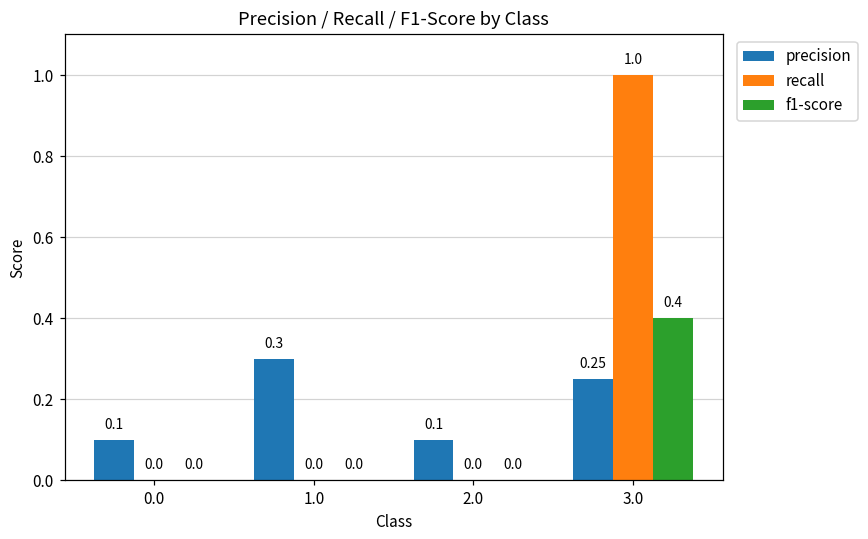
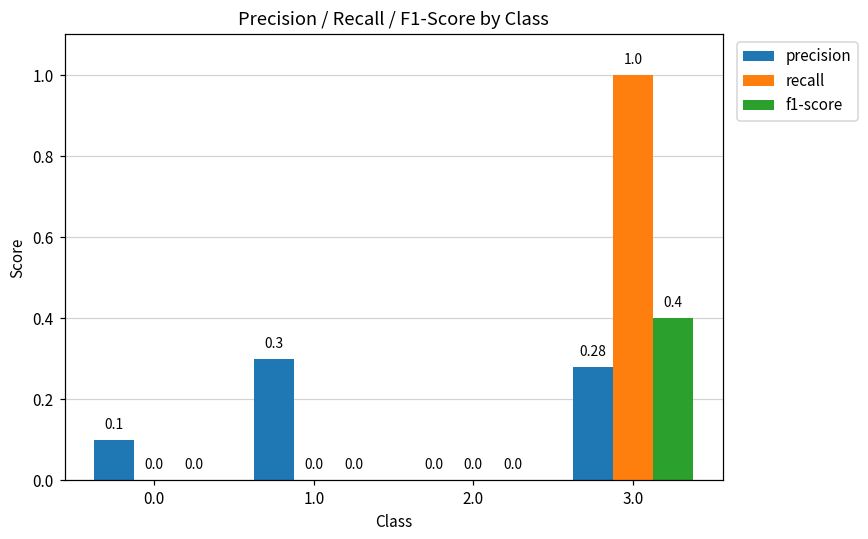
precision, 2.0: 0.1 -> 0.0
precision, 3.0: 0.25 -> 0.28
